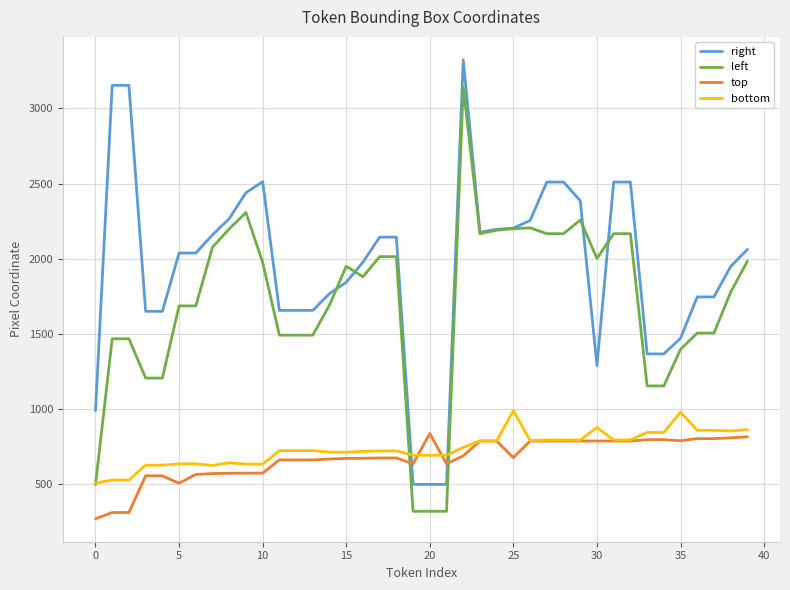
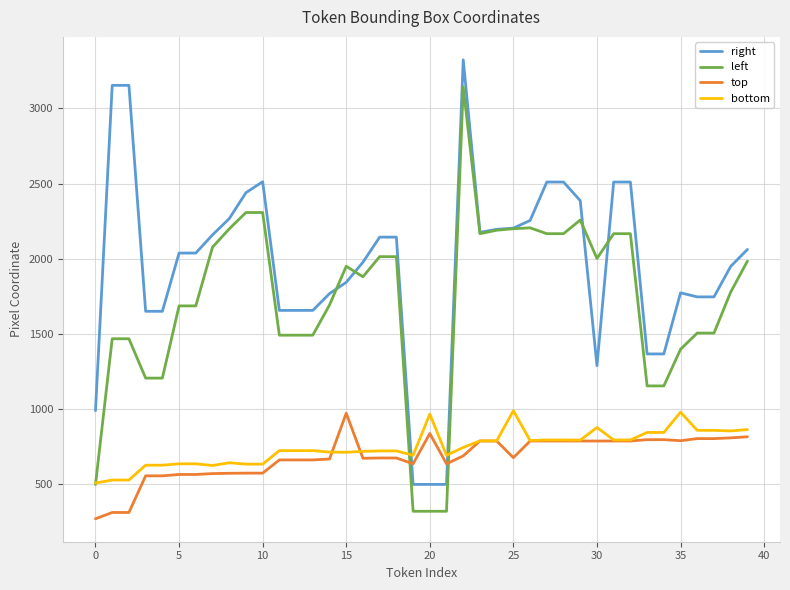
top, 5: 500 -> 560
left, 10: 1980 -> 2310
top, 15: 670 -> 970
bottom, 20: 690 -> 960
right, 35: 1470 -> 1770
